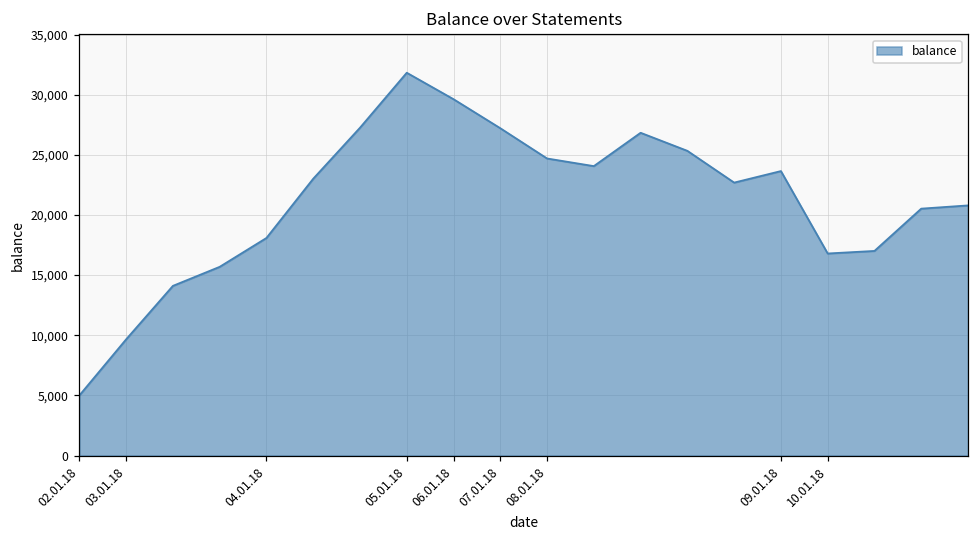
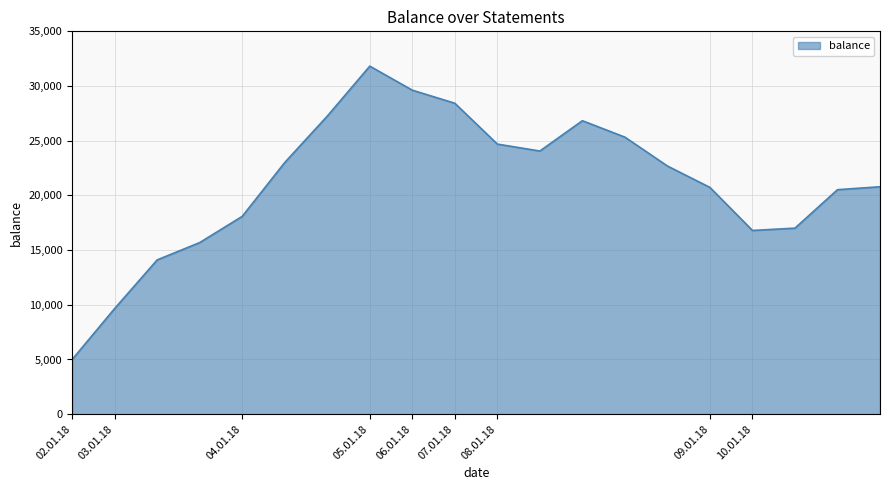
07.01.18: 27,200 -> 28,400
09.01.18: 23,700 -> 20,700
